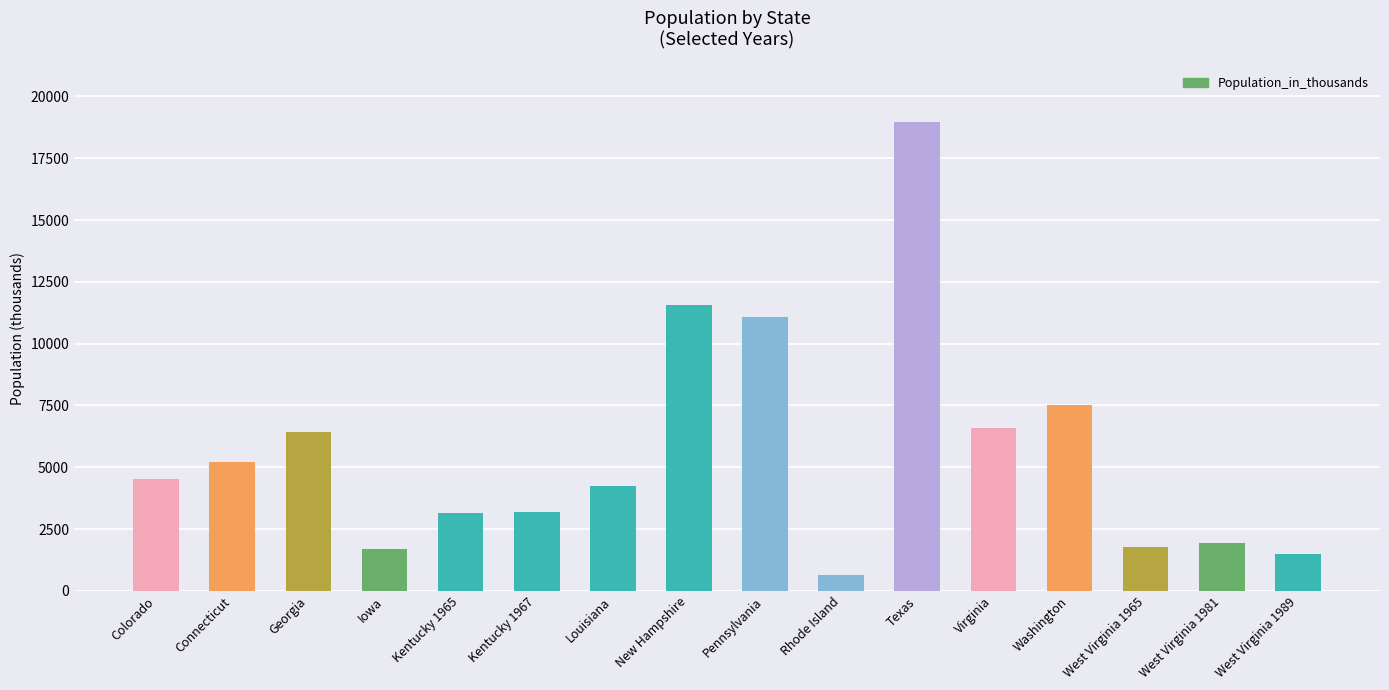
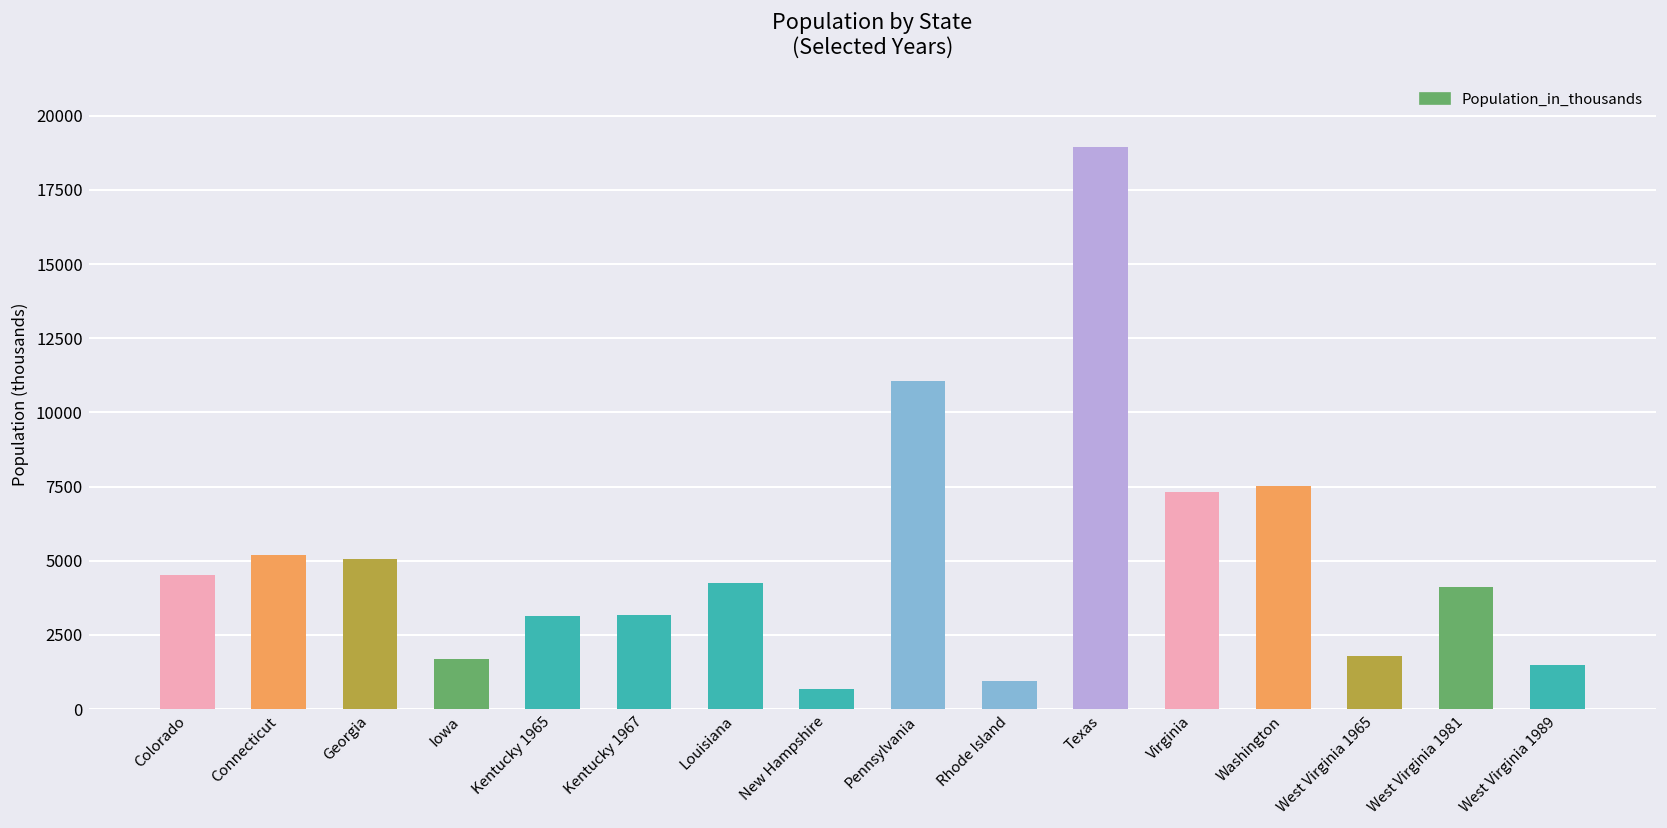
Georgia: 6400 -> 5100
New Hampshire: 11500 -> 700
Rhode Island: 600 -> 1000
Virginia: 6600 -> 7300
West Virginia 1981: 2000 -> 4100
